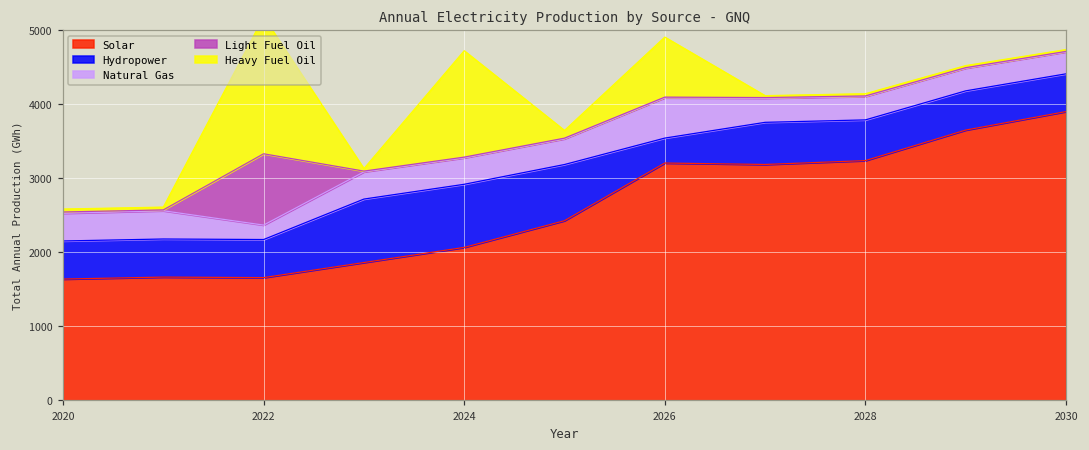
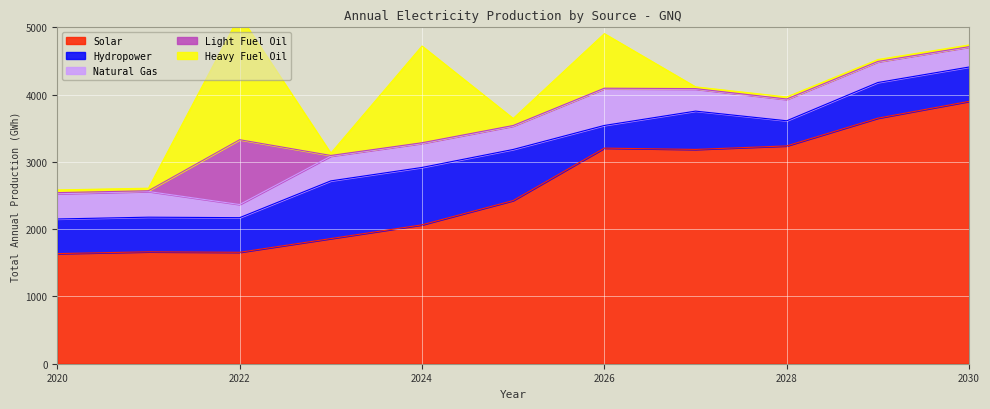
Hydropower, 2028: 600 -> 400
